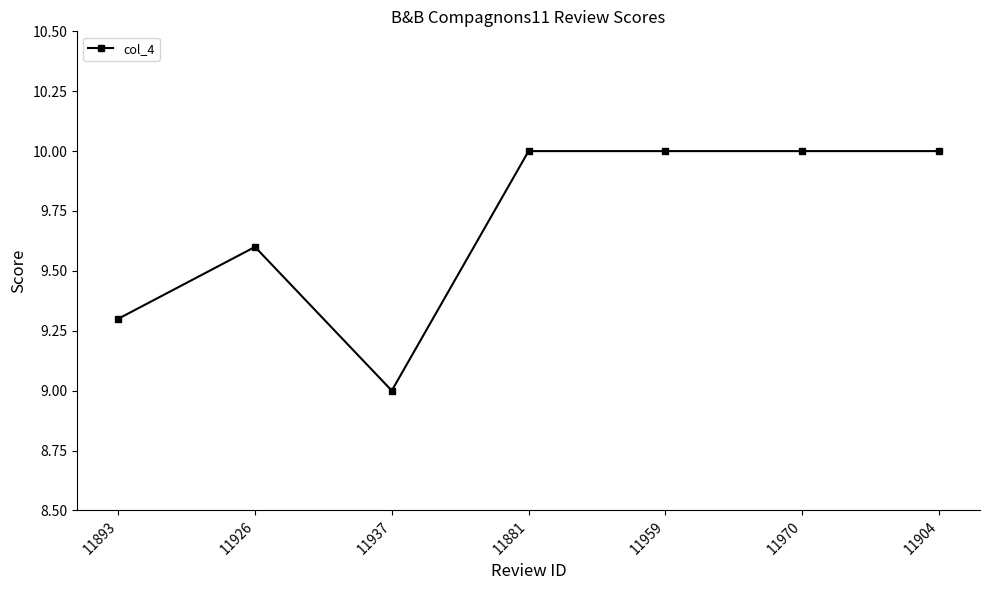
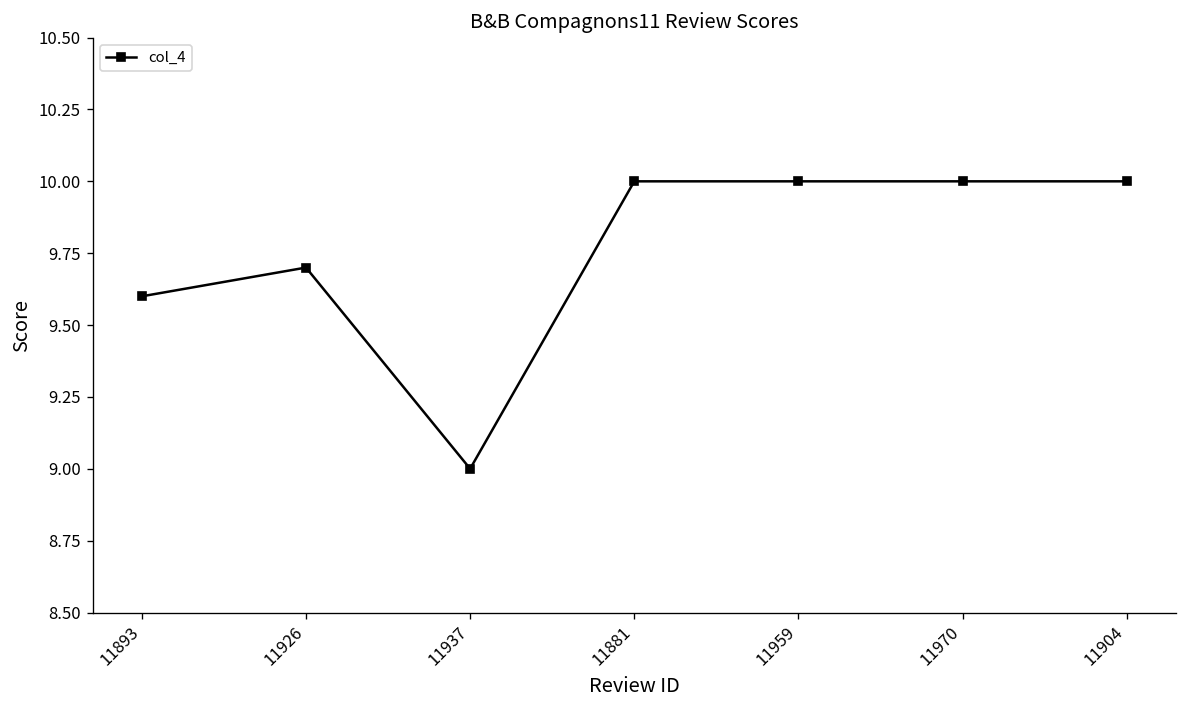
11893: 9.3 -> 9.6
11926: 9.6 -> 9.7
